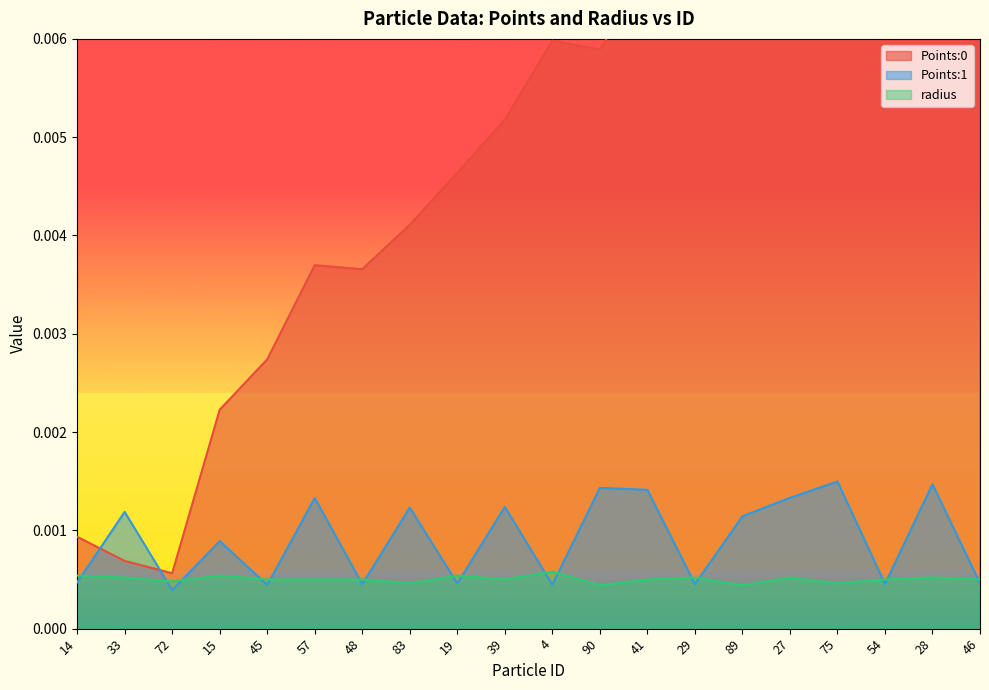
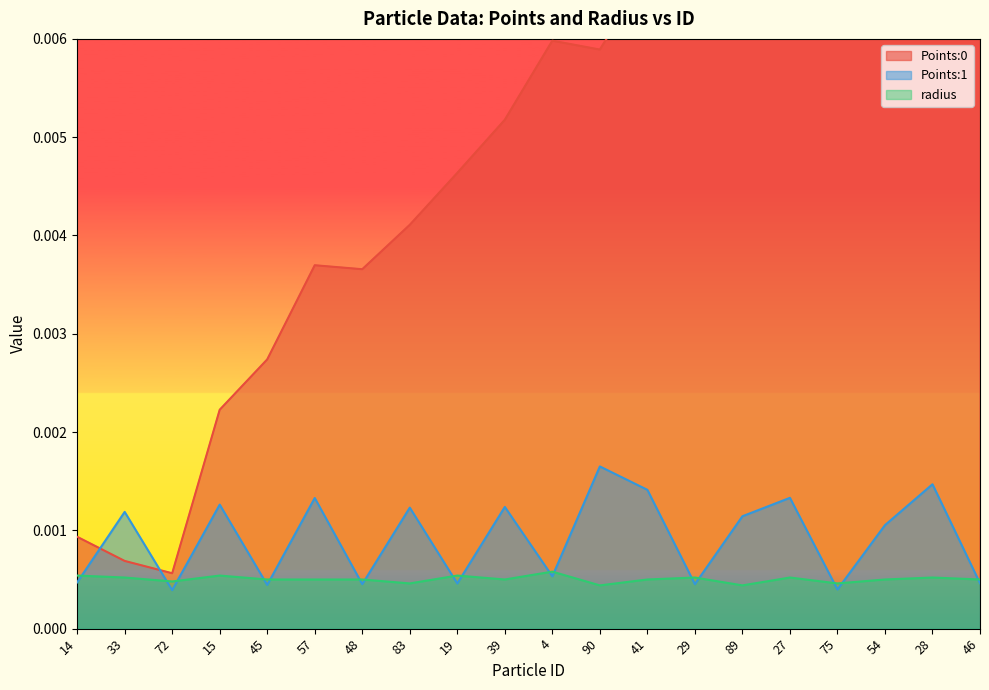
Points:1, 15: 0.0009 -> 0.0013
Points:1, 4: 0.0004 -> 0.0005
Points:1, 90: 0.0014 -> 0.0017
Points:1, 75: 0.0015 -> 0.0004
Points:1, 54: 0.0005 -> 0.0011
